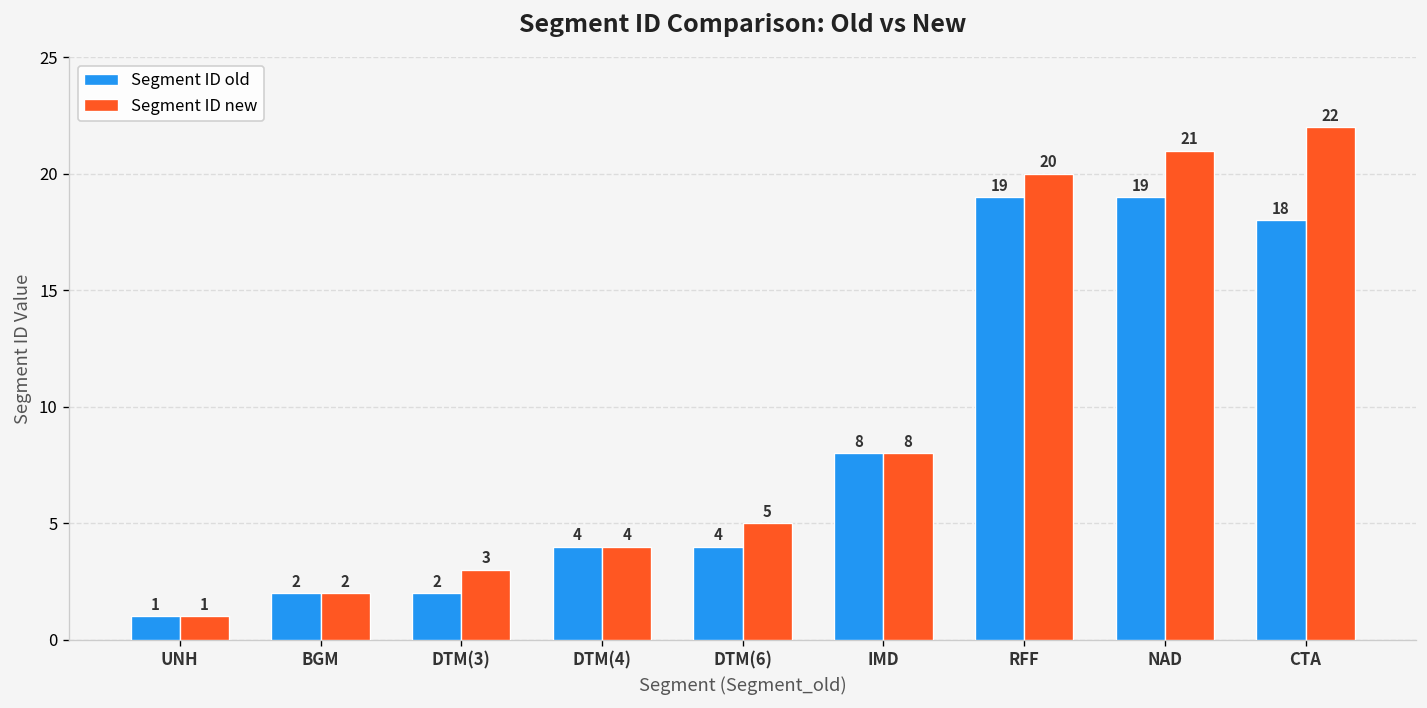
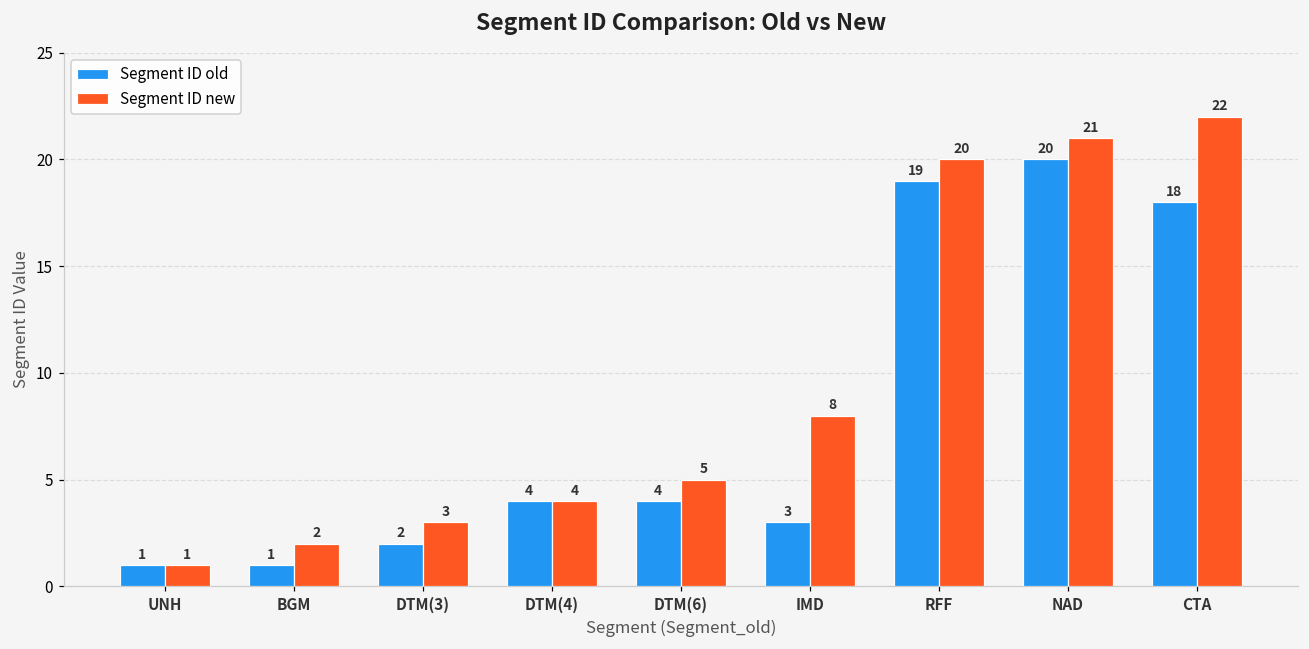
Segment ID old, BGM: 2 -> 1
Segment ID old, IMD: 8 -> 3
Segment ID old, NAD: 19 -> 20
